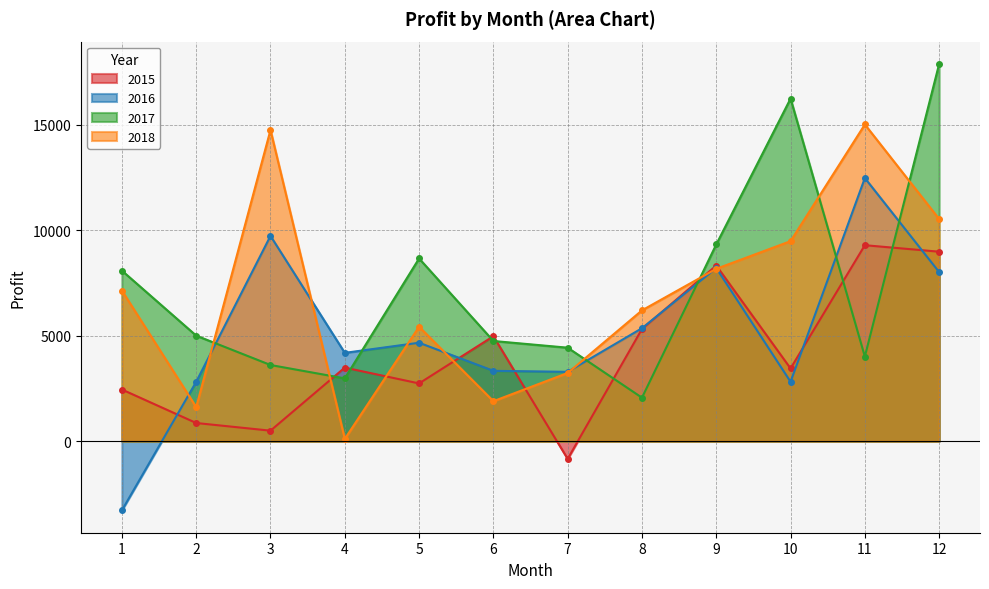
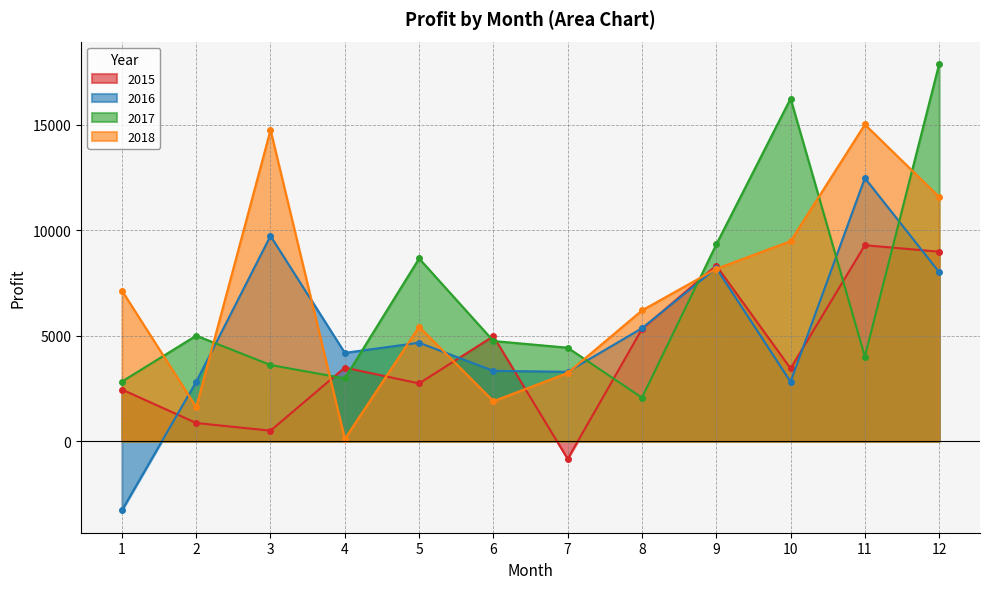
2017, 1: 8100 -> 2800
2018, 12: 10500 -> 11600
